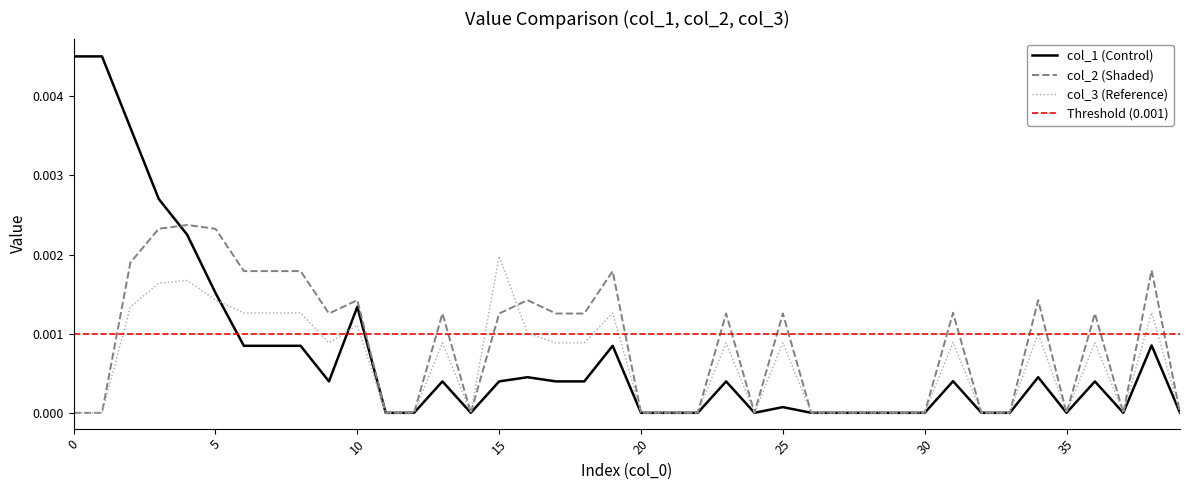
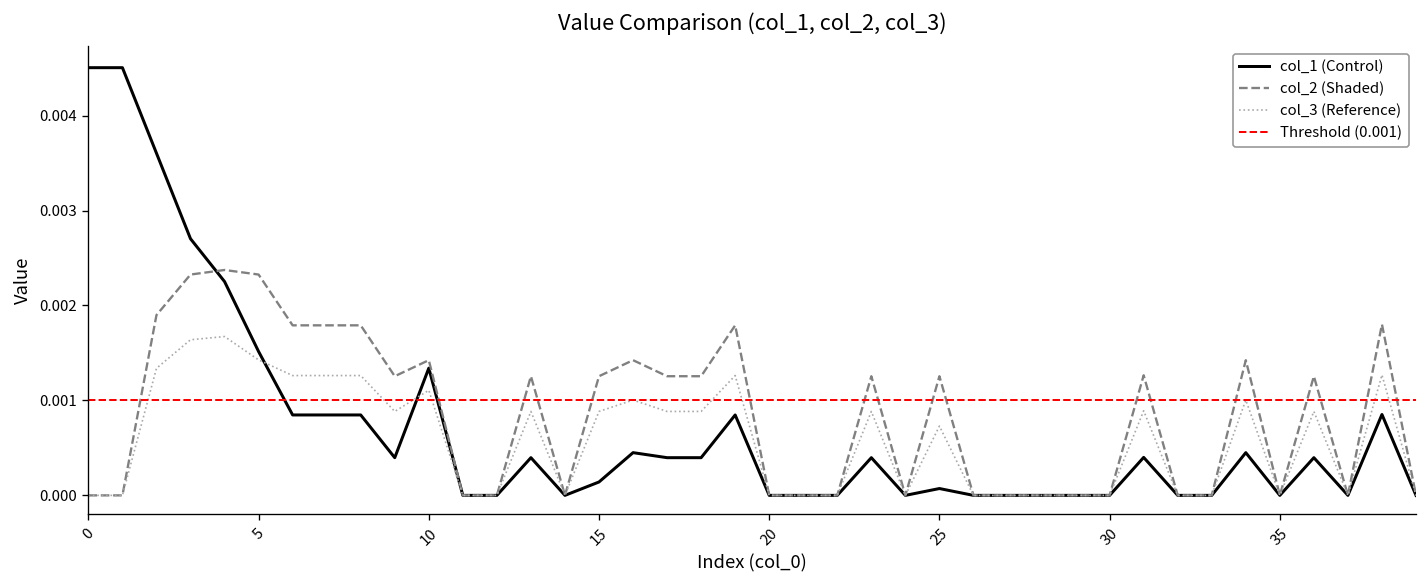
col_1 (Control), 15: 0.0004 -> 0.0001
col_3 (Reference), 15: 0.0020 -> 0.0009
col_3 (Reference), 25: 0.0009 -> 0.0007
